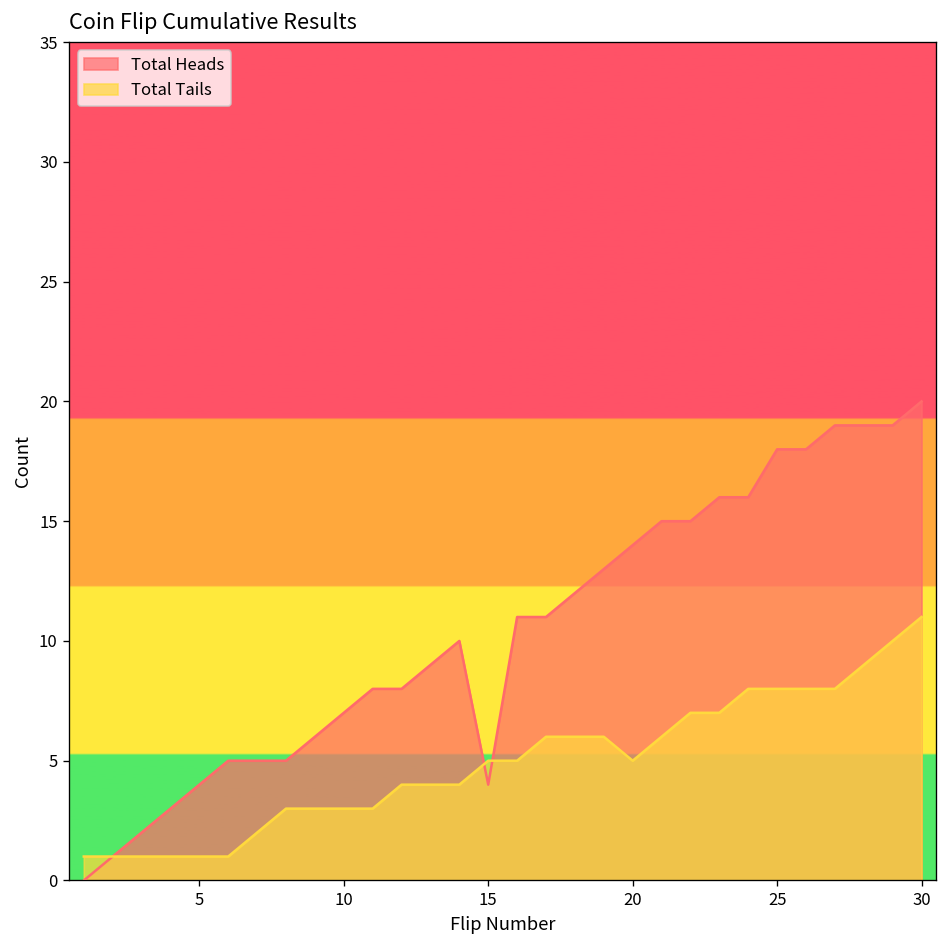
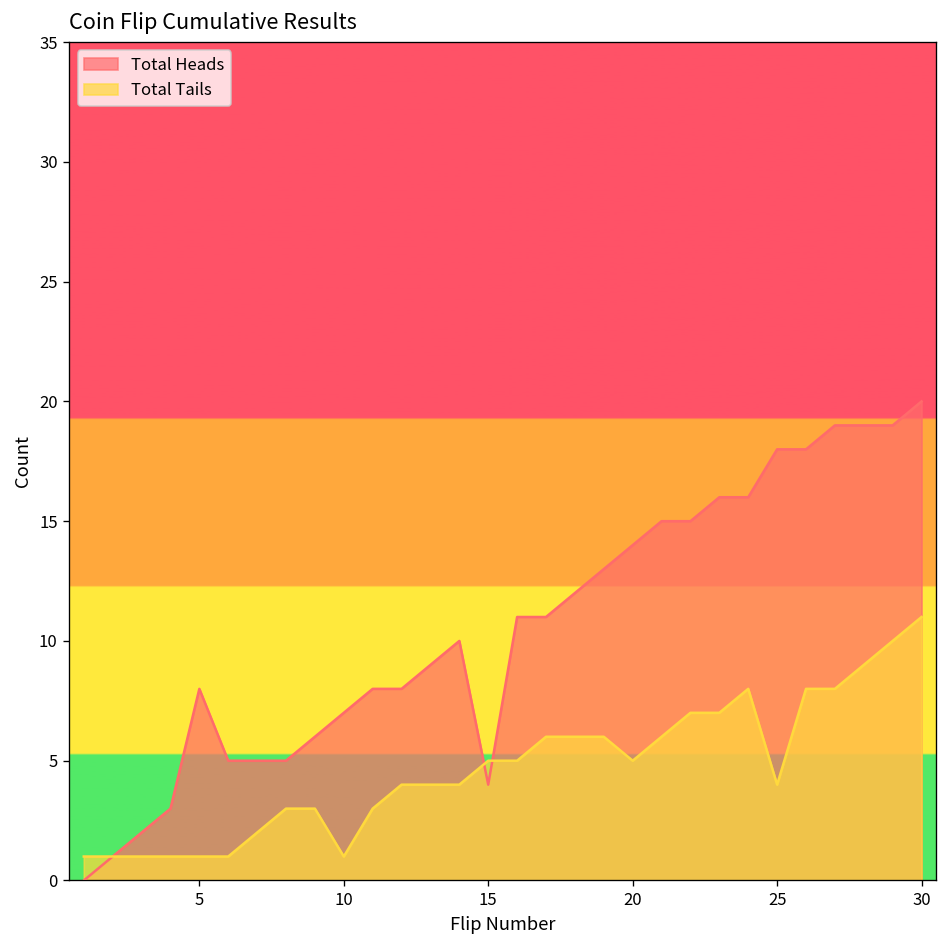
Total Heads, 5: 4 -> 8
Total Tails, 10: 3 -> 1
Total Tails, 25: 8 -> 4
